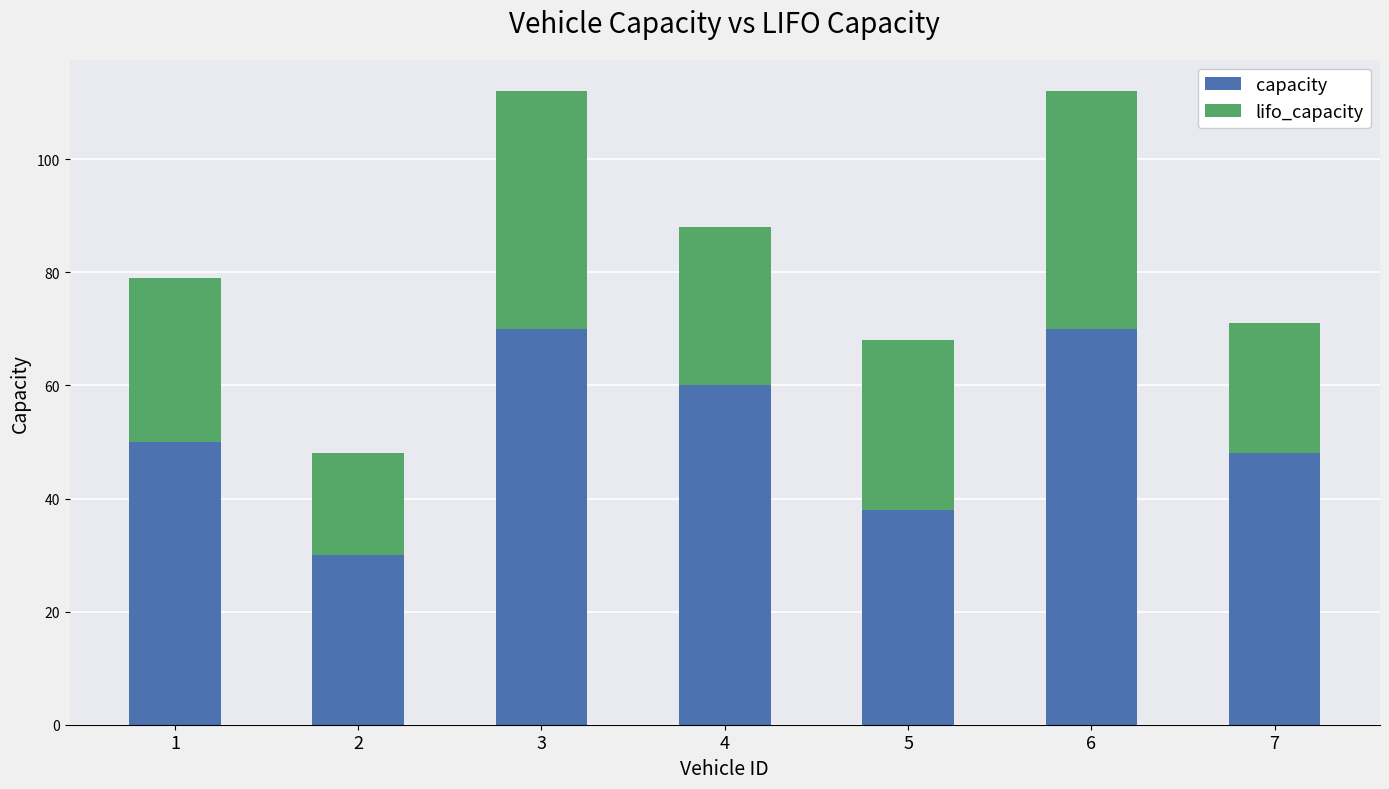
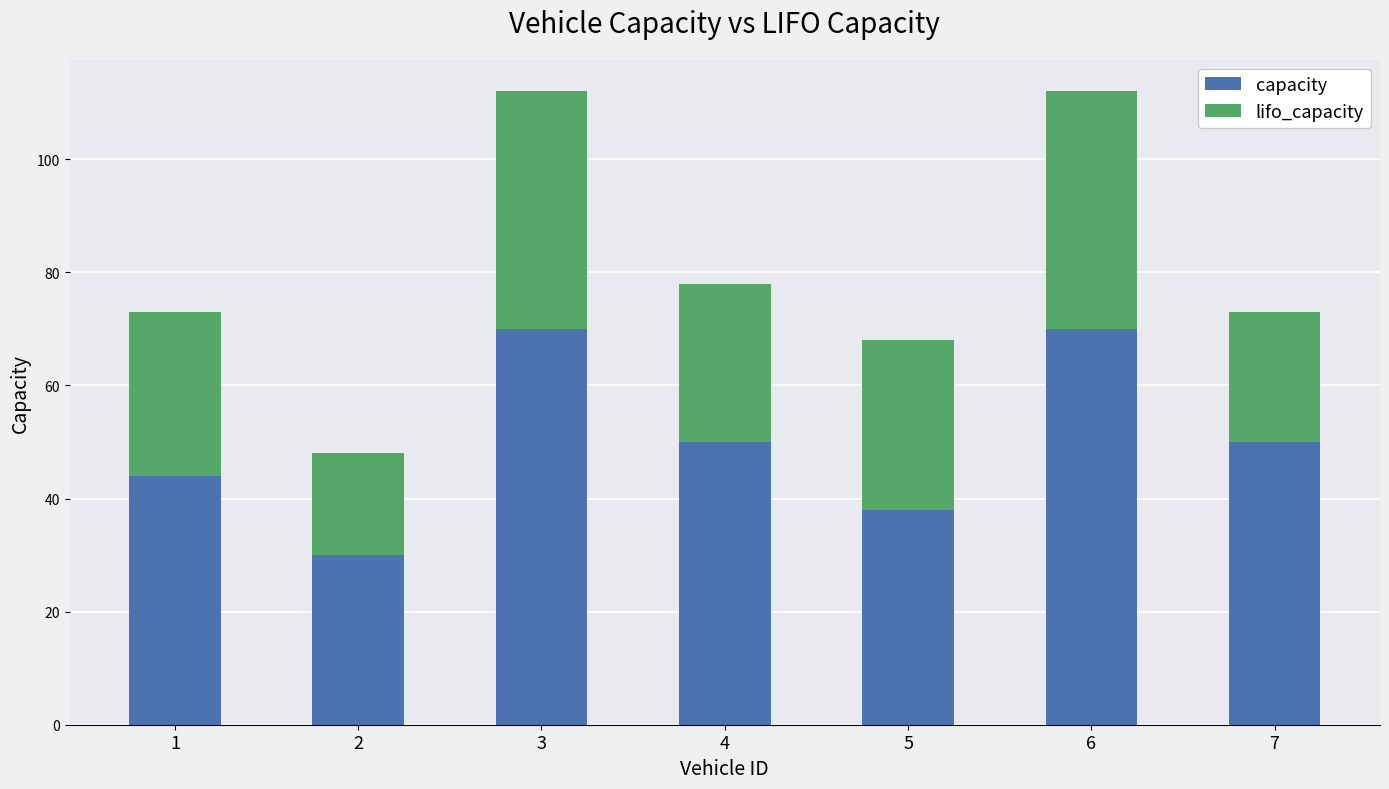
capacity, 1: 50 -> 44
capacity, 4: 60 -> 50
capacity, 7: 48 -> 50
